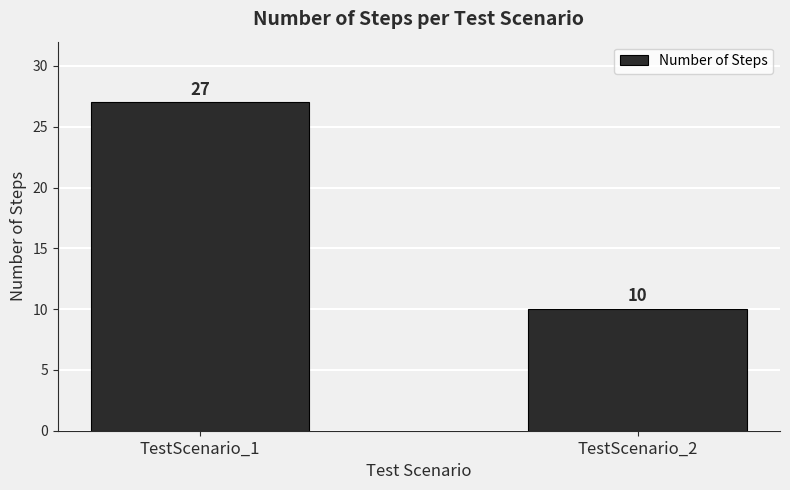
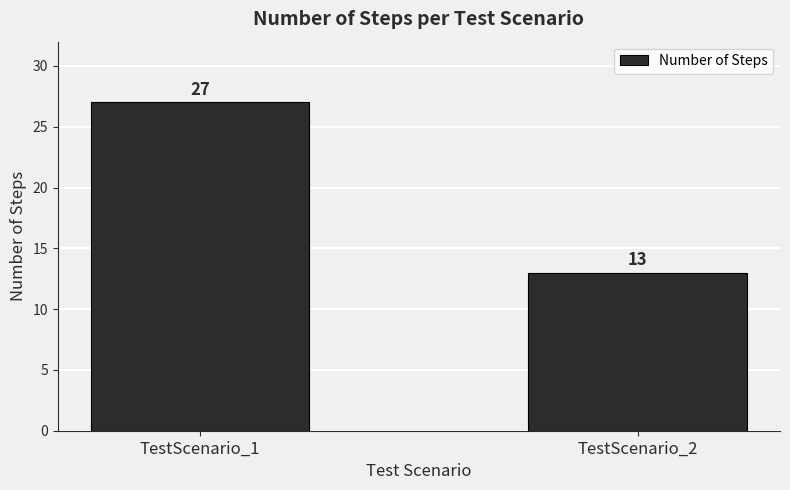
TestScenario_2: 10 -> 13
